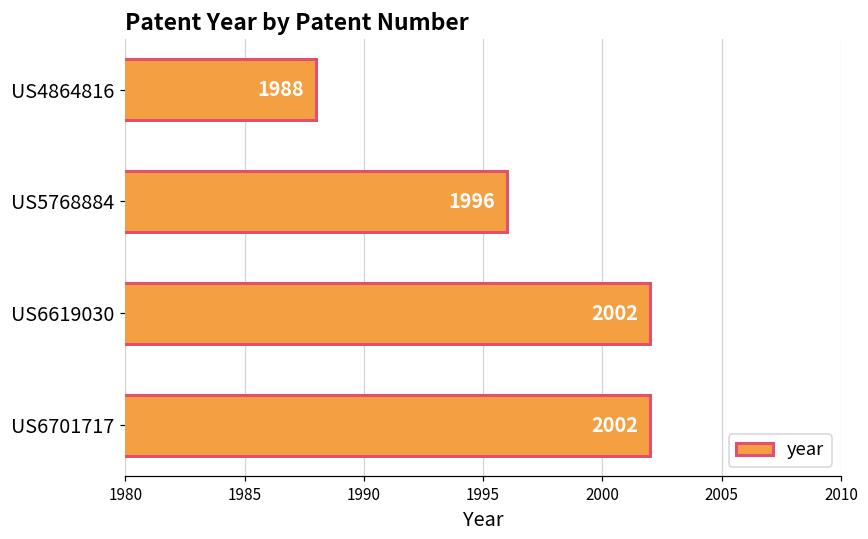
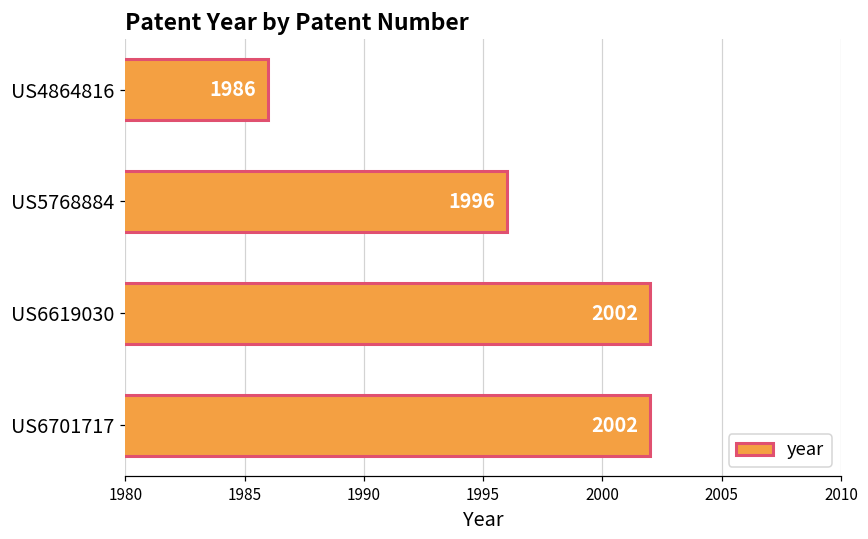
US4864816: 1988 -> 1986
